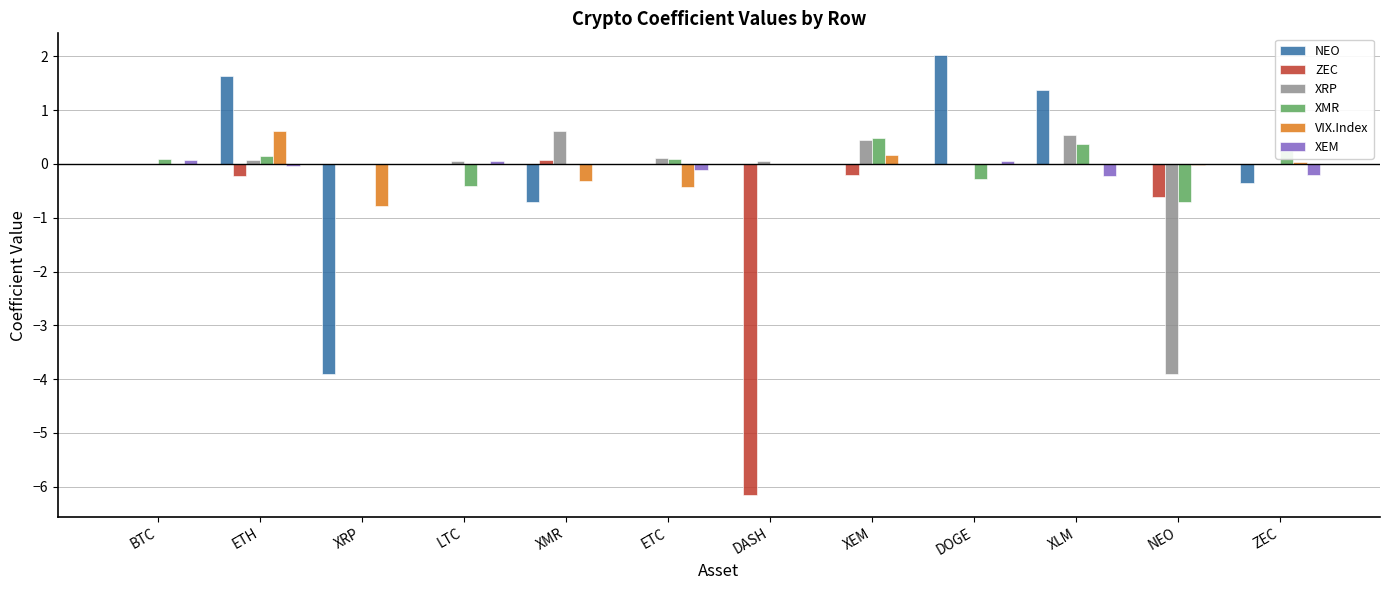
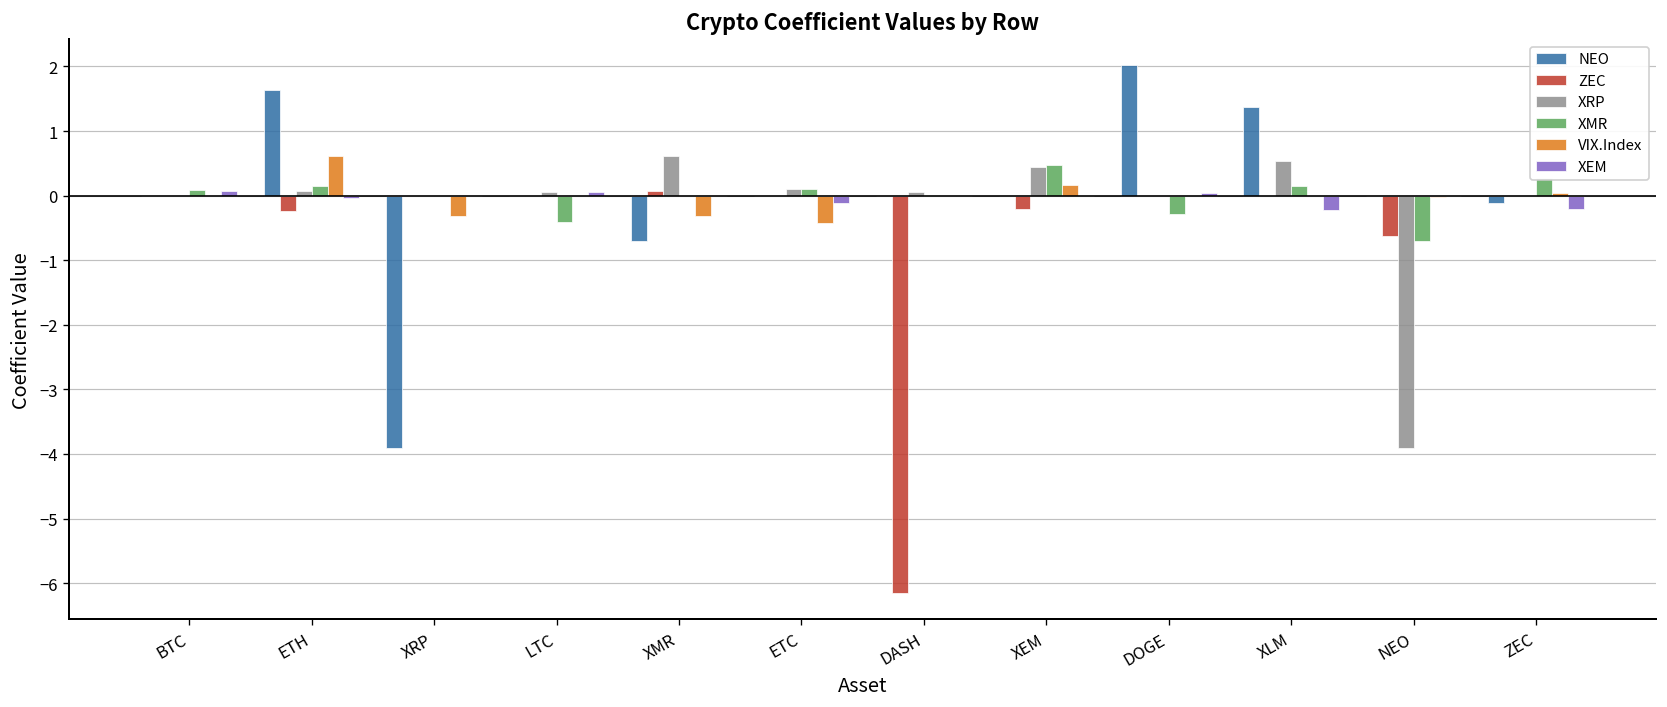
VIX.Index, XRP: -0.8 -> -0.3
XMR, XLM: 0.4 -> 0.1
NEO, ZEC: -0.4 -> -0.1
